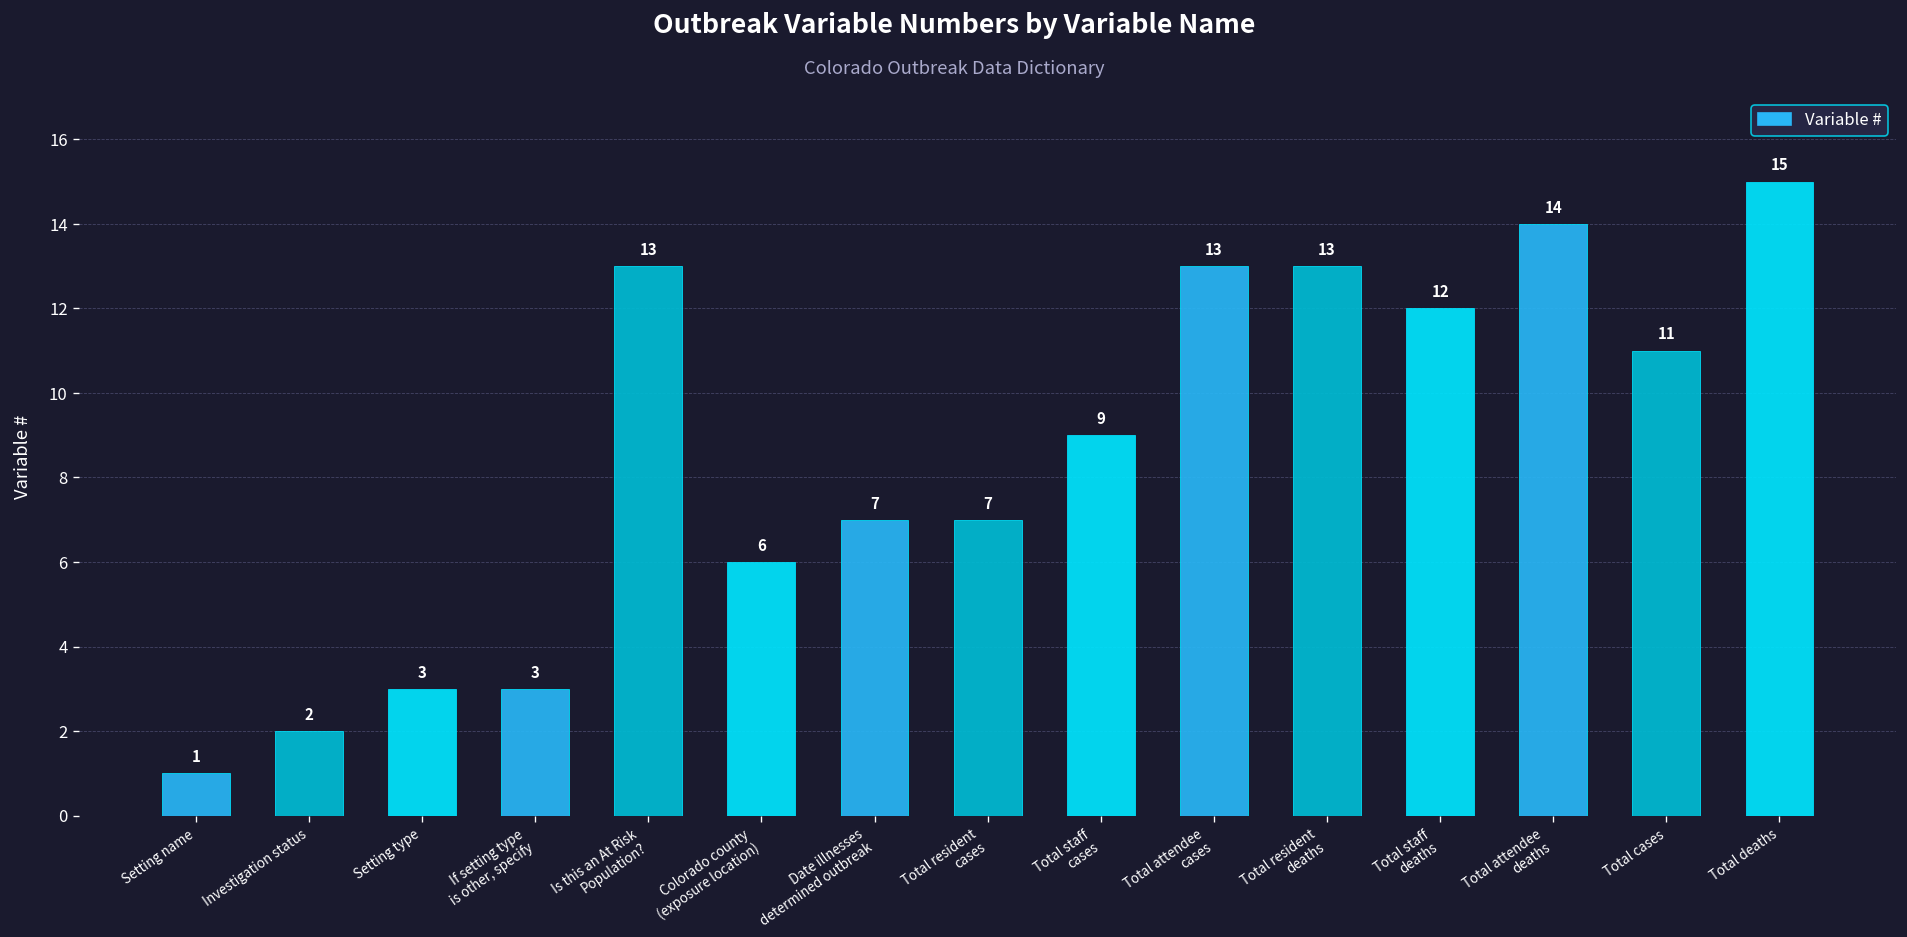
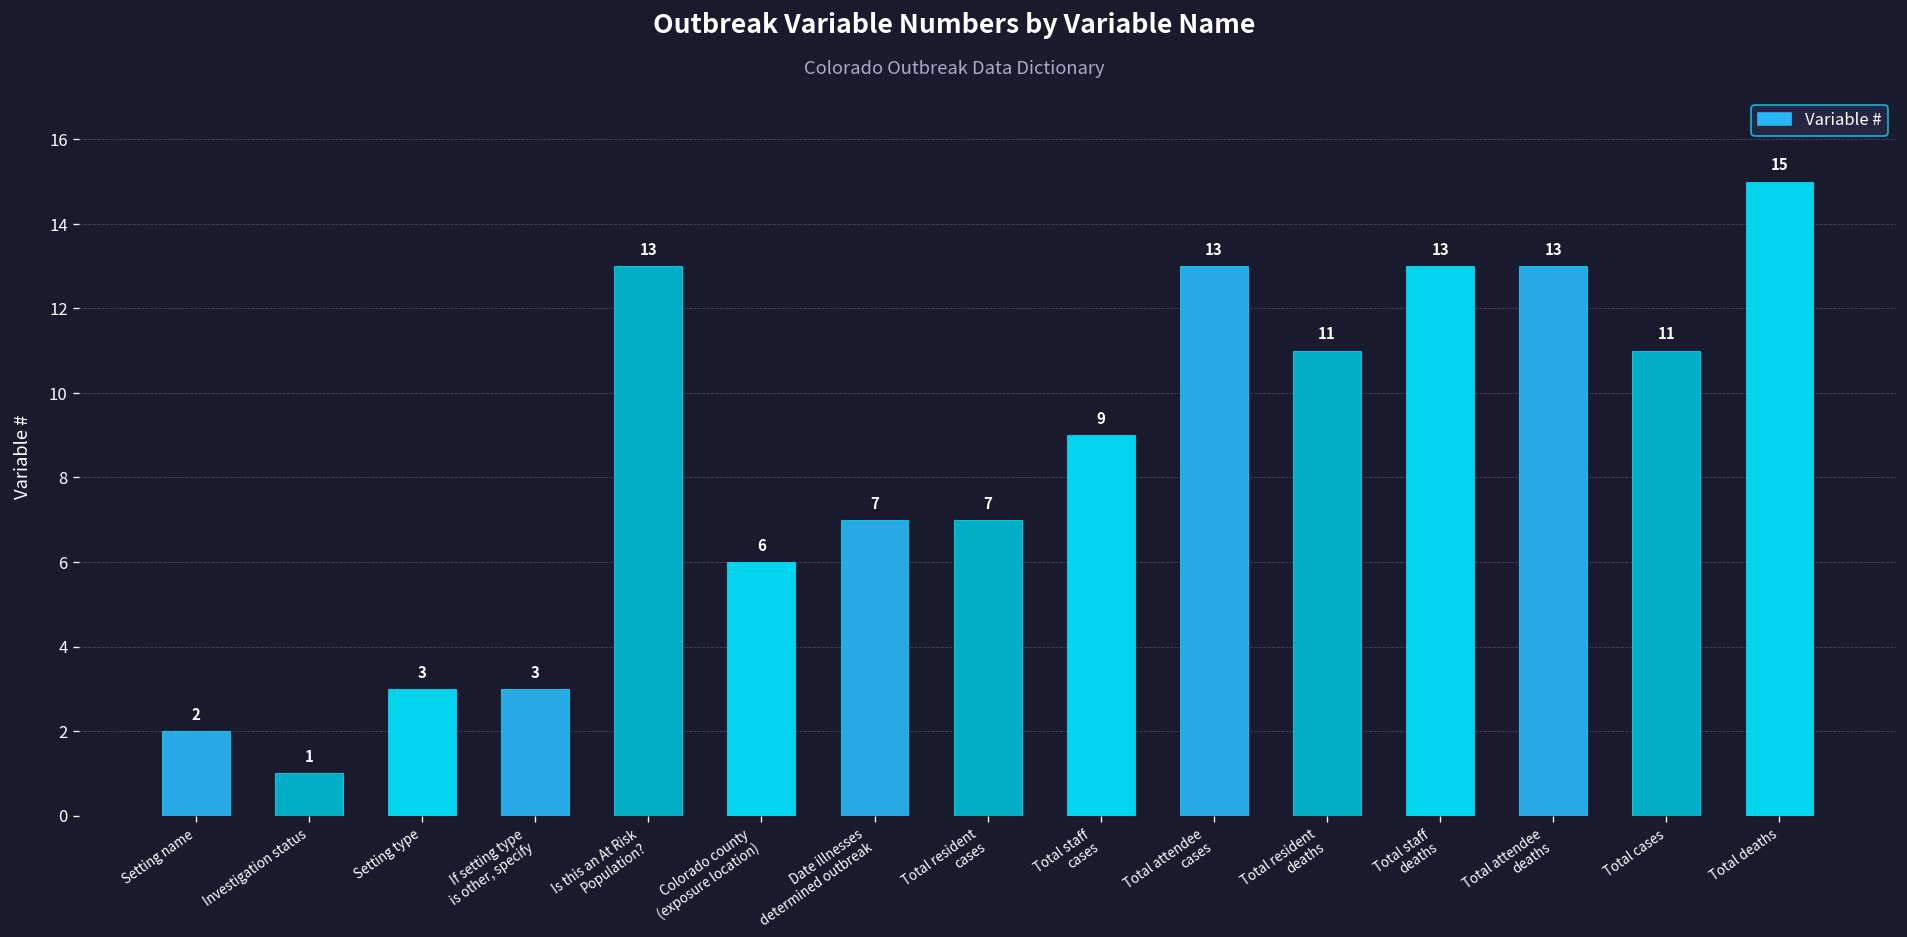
Setting name: 1 -> 2
Investigation status: 2 -> 1
Total resident deaths: 13 -> 11
Total staff deaths: 12 -> 13
Total attendee deaths: 14 -> 13
